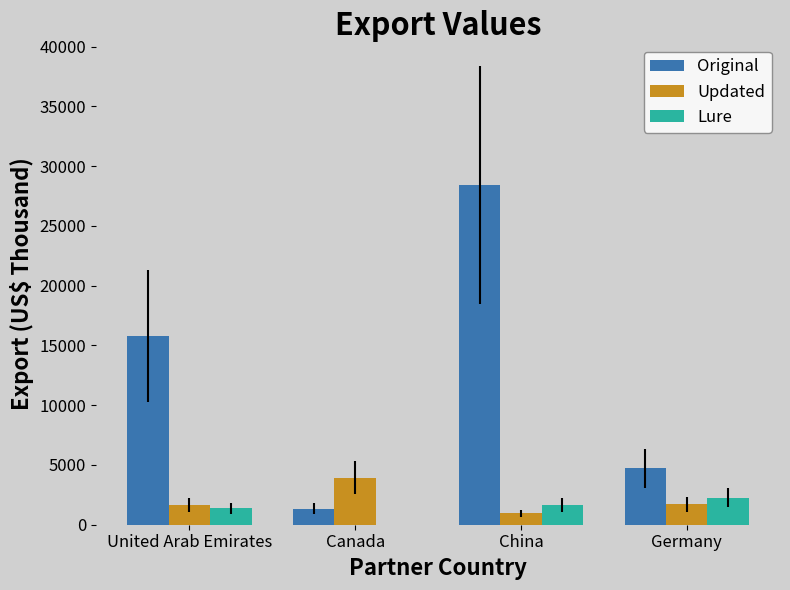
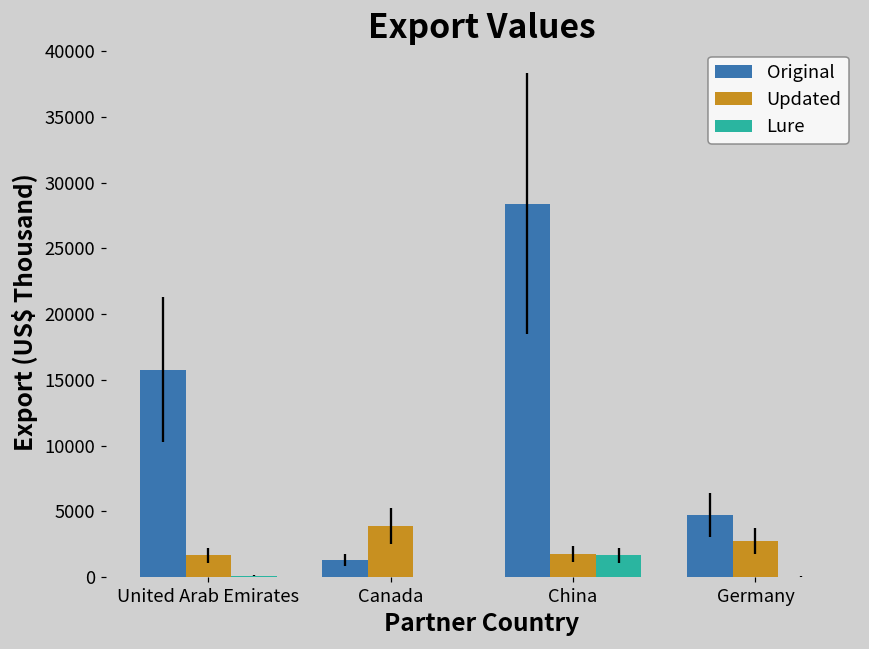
Lure, United Arab Emirates: 1400 -> 100
Updated, China: 900 -> 1800
Updated, Germany: 1700 -> 2800
Lure, Germany: 2300 -> 100
